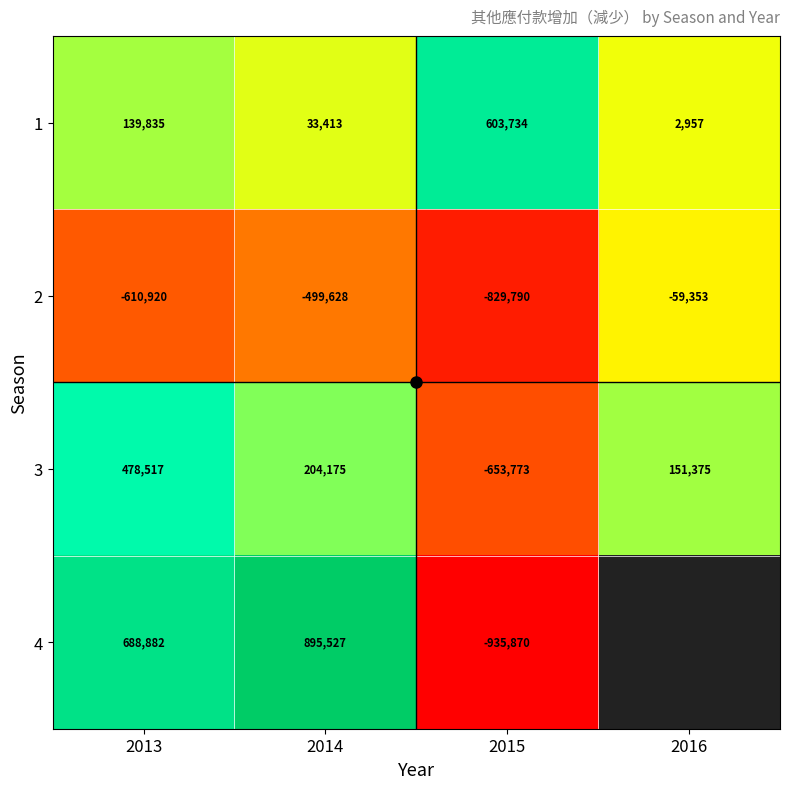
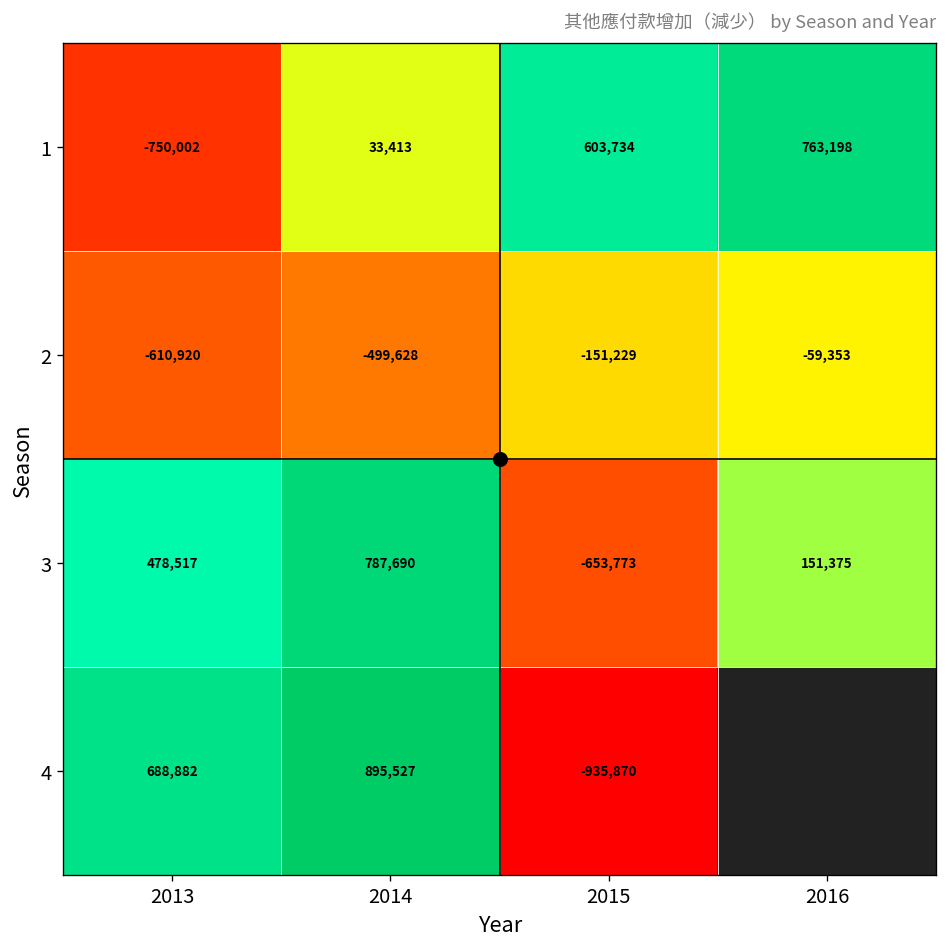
1, 2013: 139,835 -> -750,002
1, 2016: 2,957 -> 763,198
2, 2015: -829,790 -> -151,229
3, 2014: 204,175 -> 787,690
